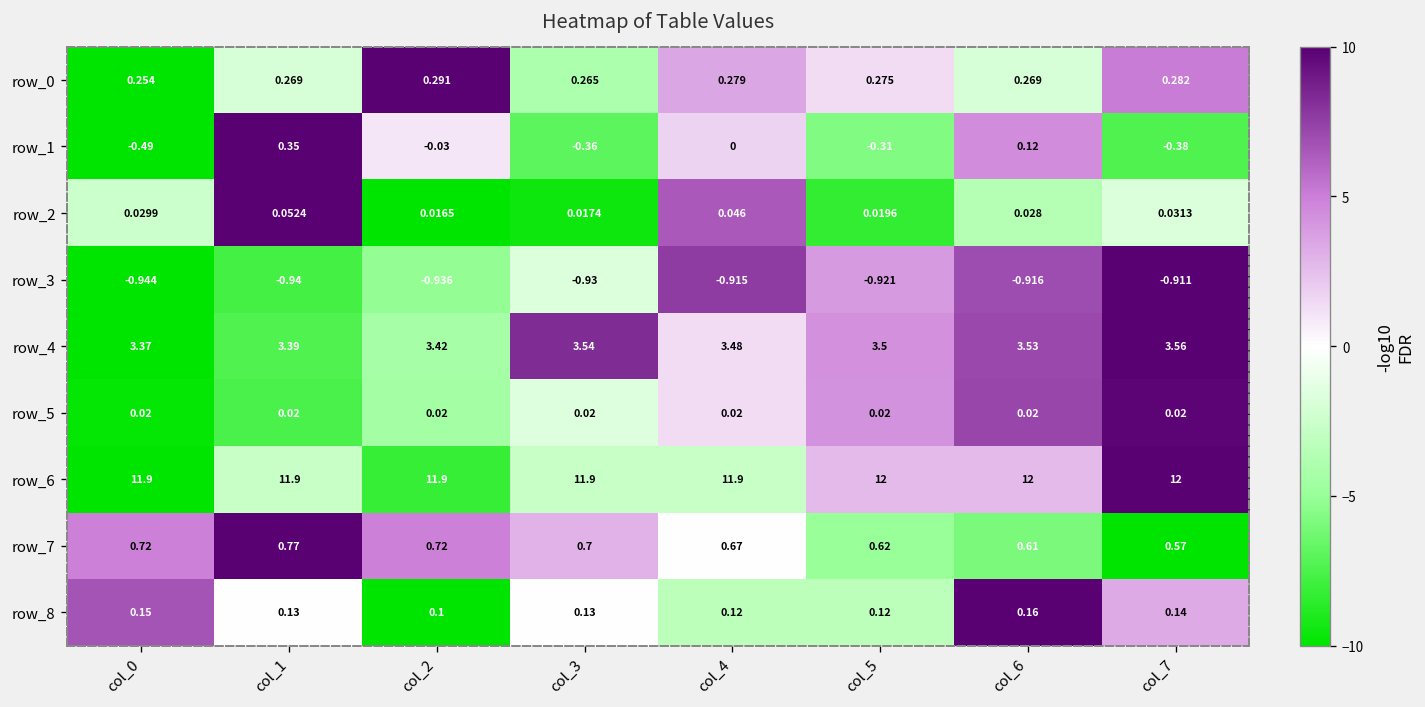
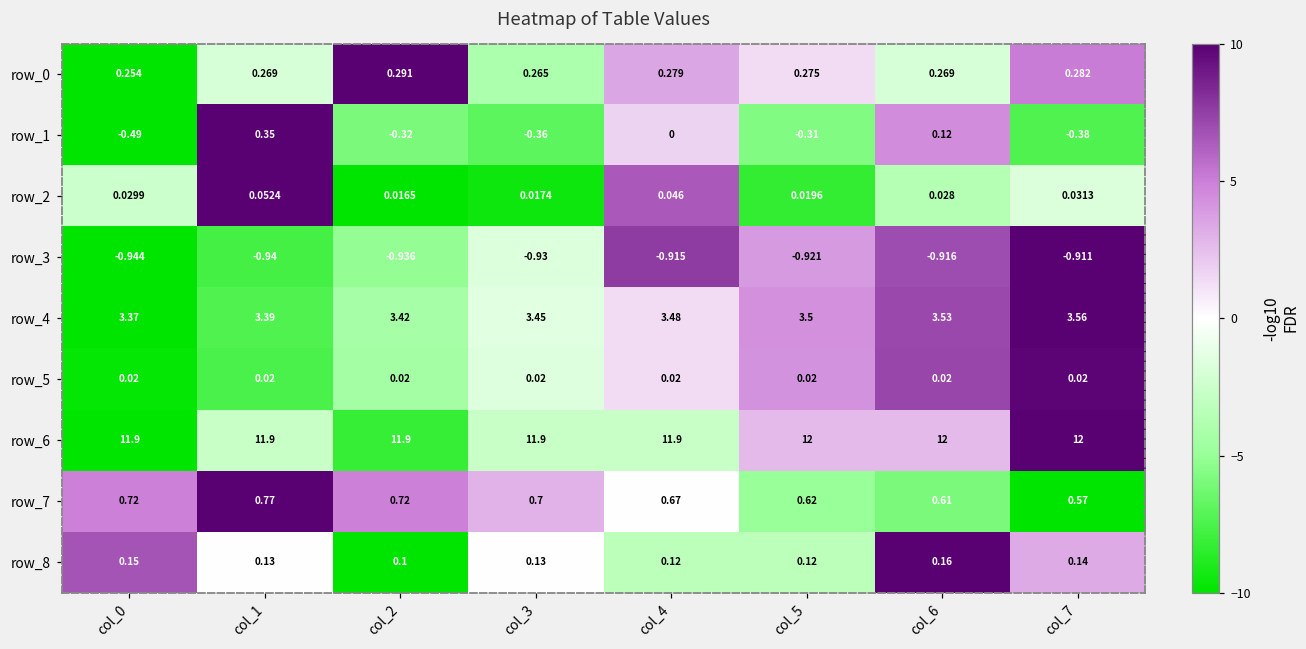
row_1, col_2: -0.03 -> -0.32
row_4, col_3: 3.54 -> 3.45
